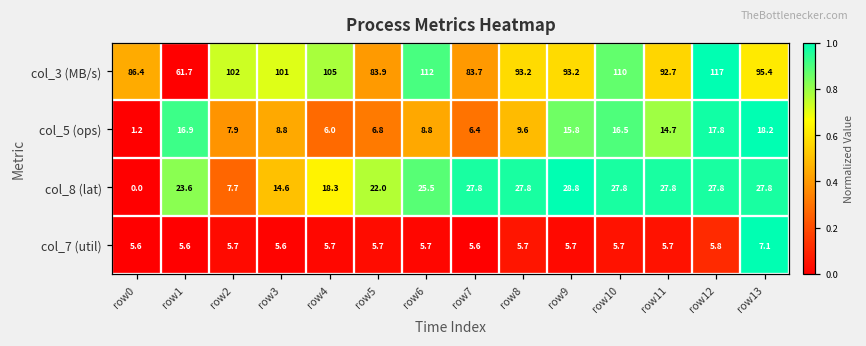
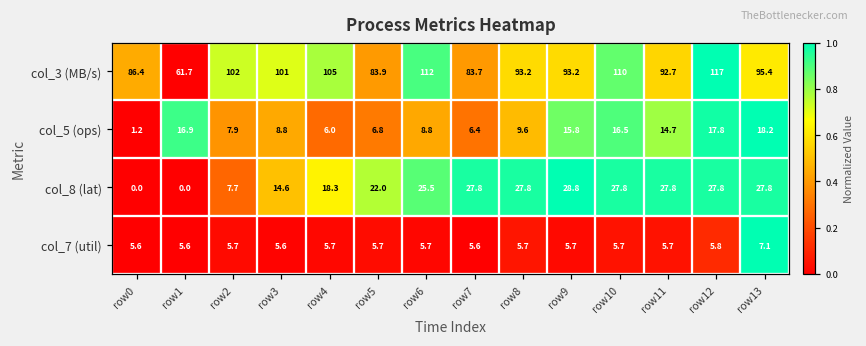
col_8 (lat), row1: 23.6 -> 0.0
